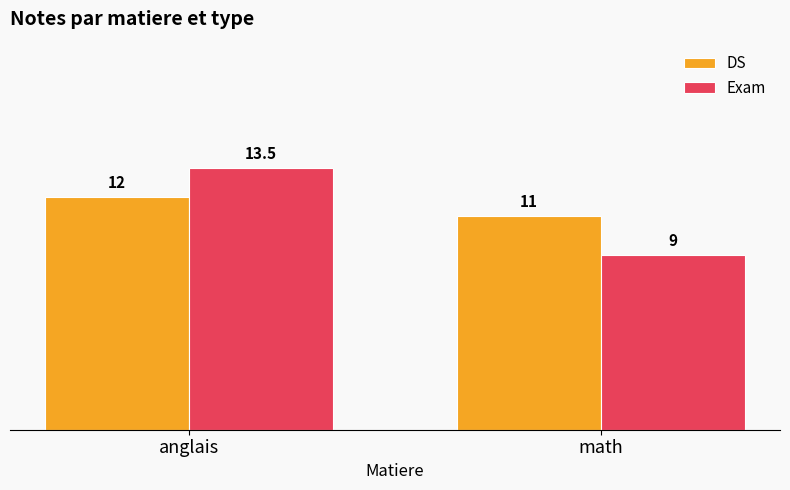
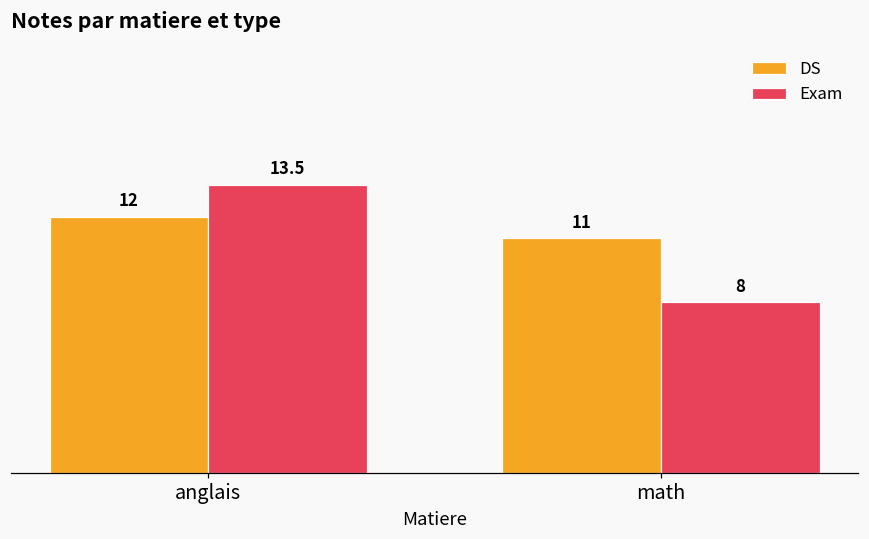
Exam, math: 9 -> 8
